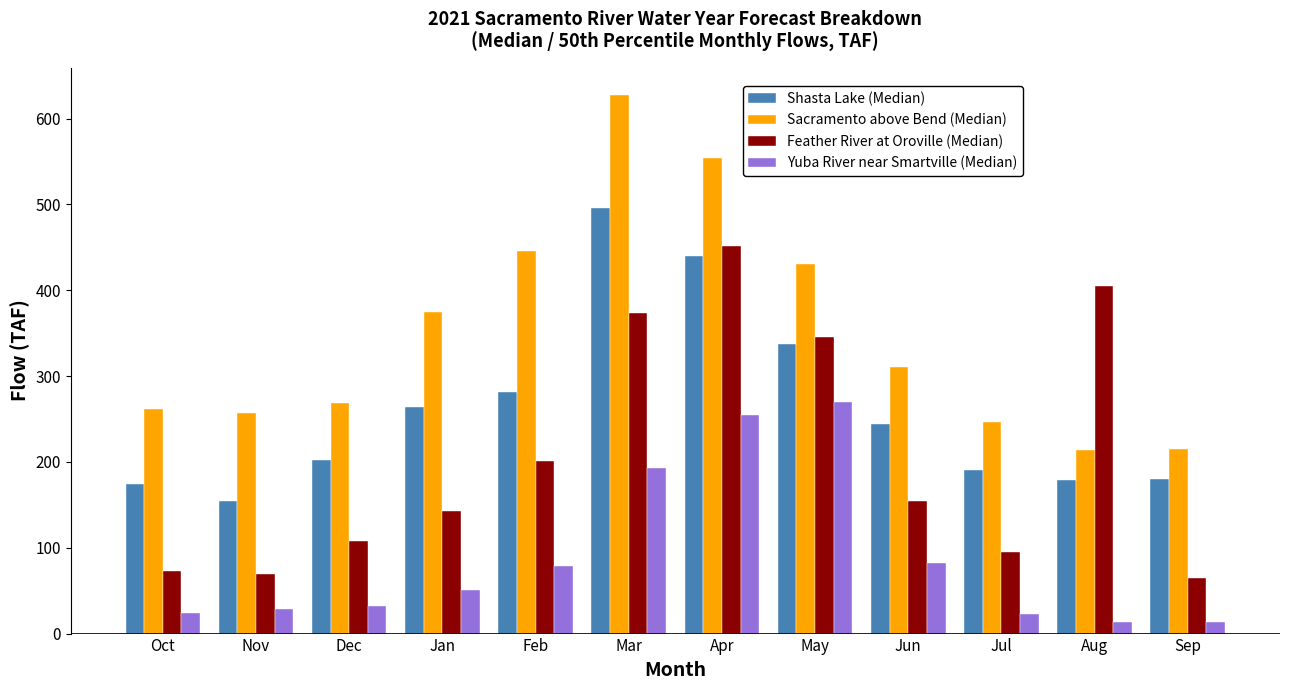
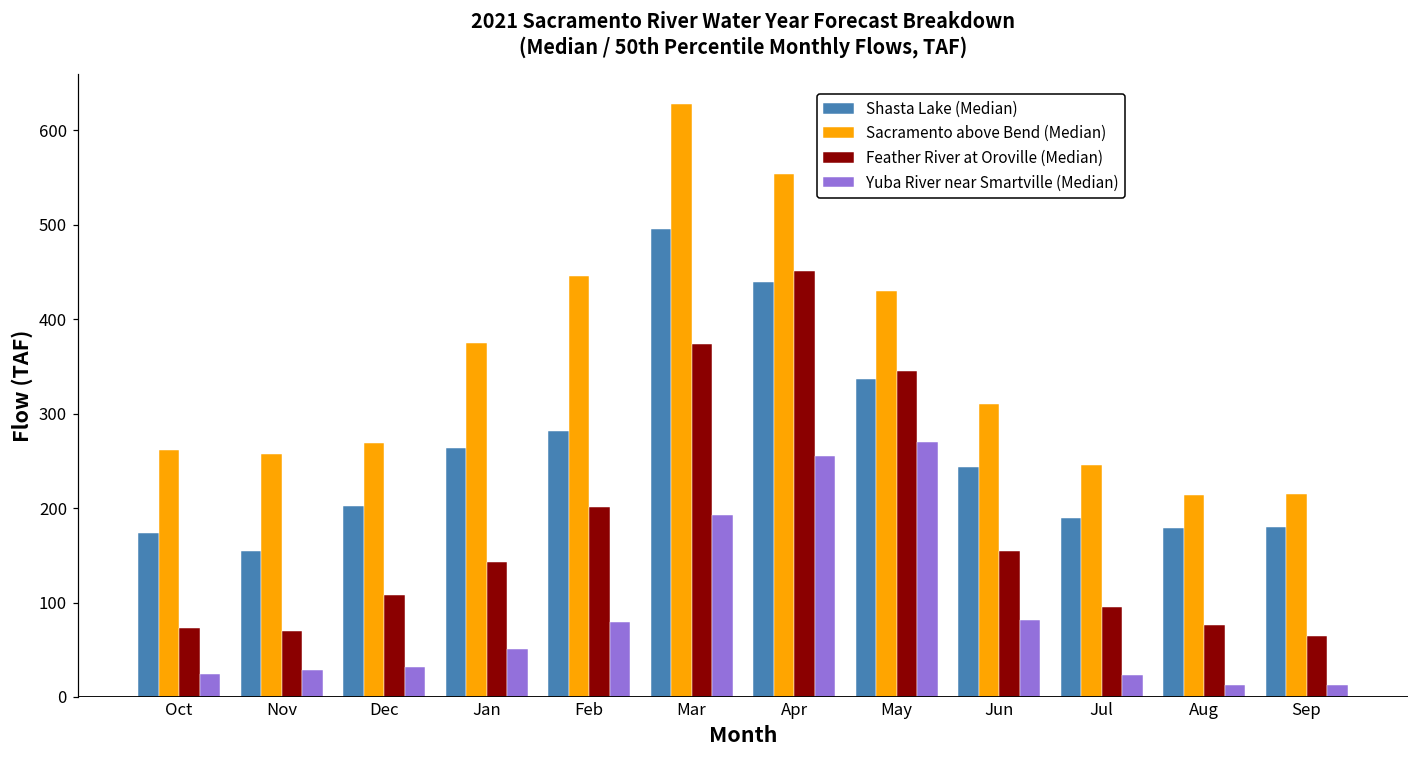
Feather River at Oroville (Median), Aug: 410 -> 80
